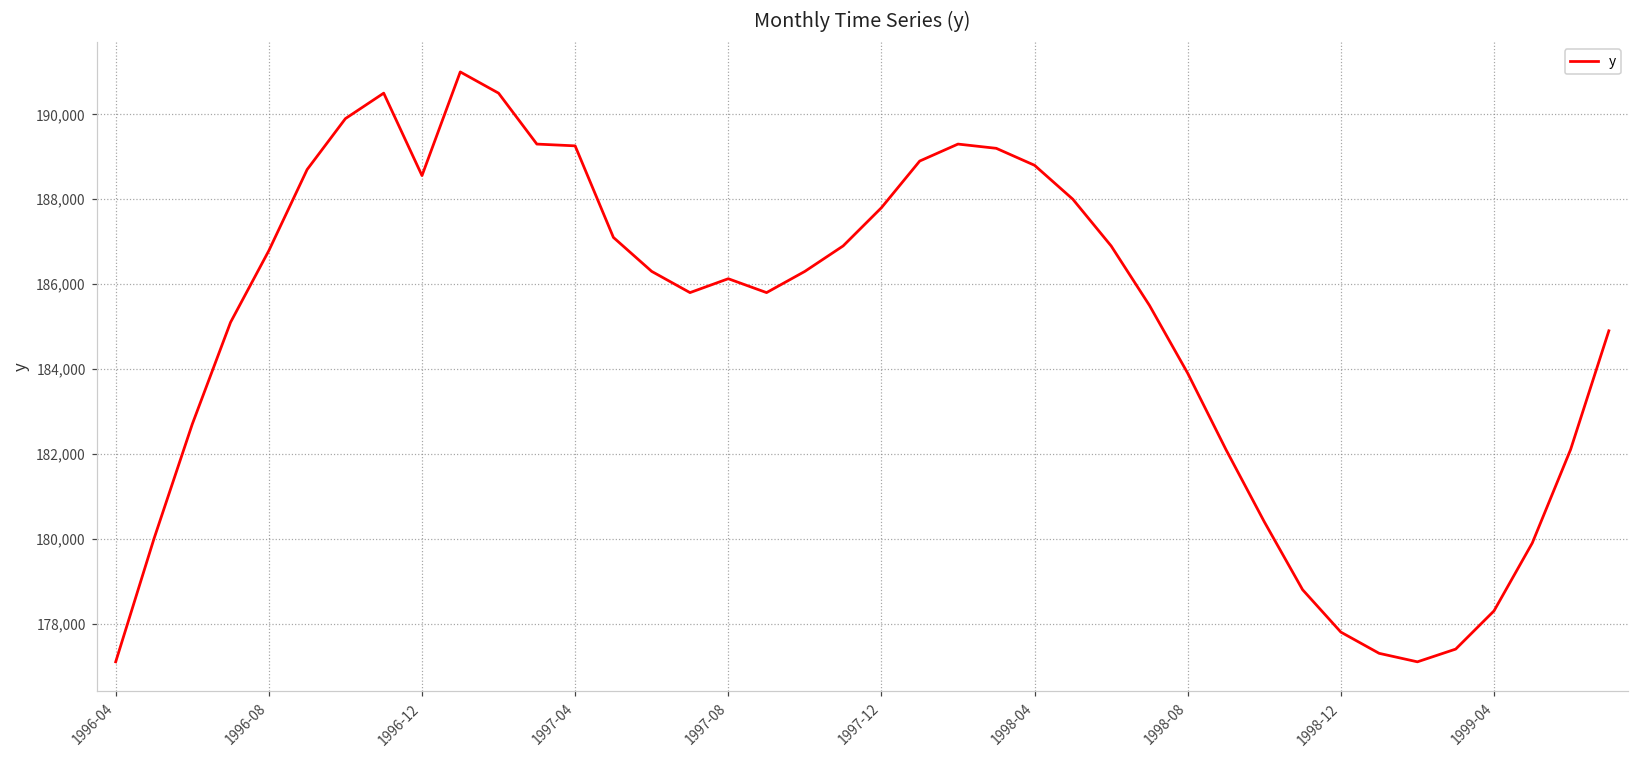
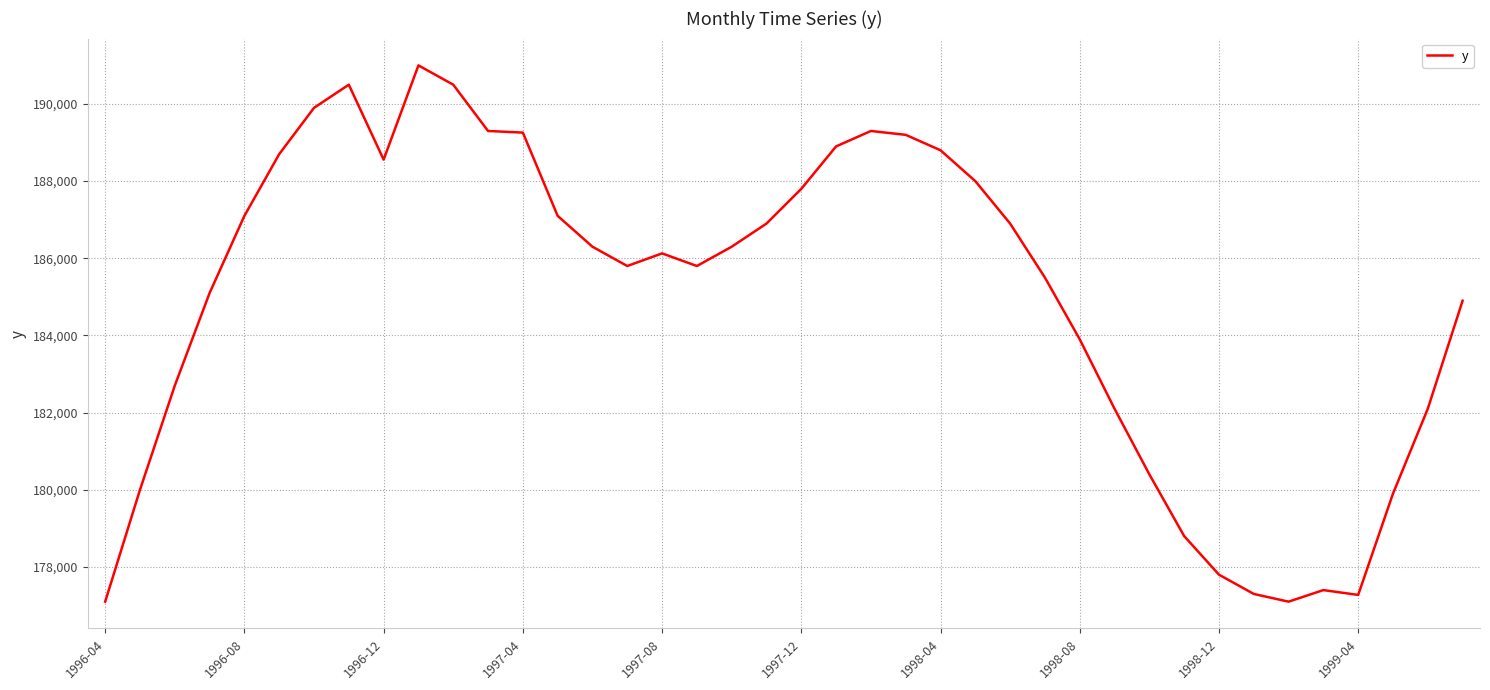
1996-08: 186,800 -> 187,100
1999-04: 178,300 -> 177,300
